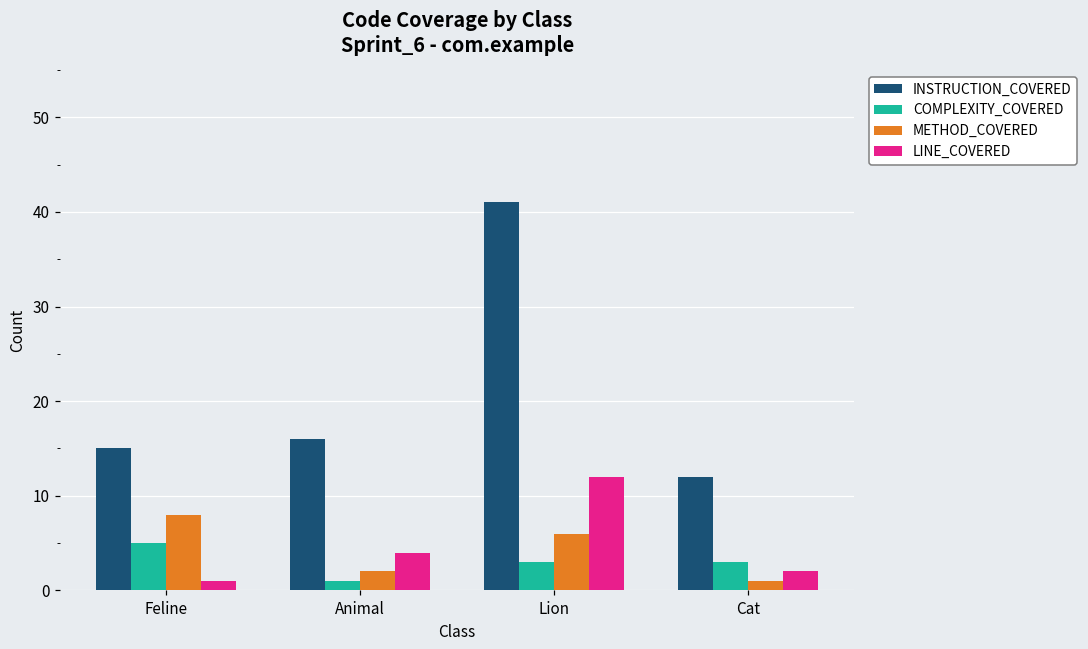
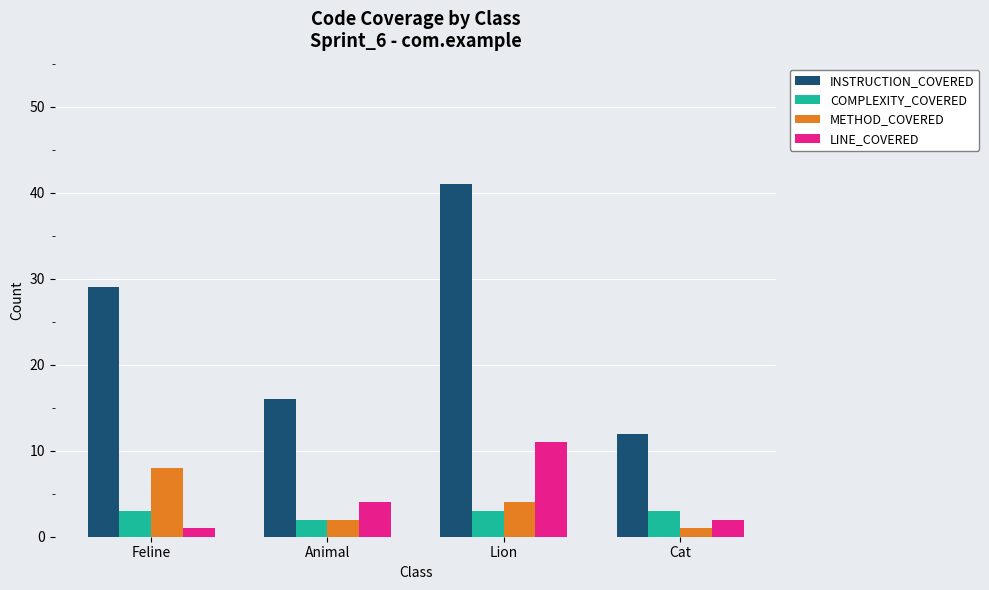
INSTRUCTION_COVERED, Feline: 15 -> 29
COMPLEXITY_COVERED, Feline: 5 -> 3
COMPLEXITY_COVERED, Animal: 1 -> 2
METHOD_COVERED, Lion: 6 -> 4
LINE_COVERED, Lion: 12 -> 11
